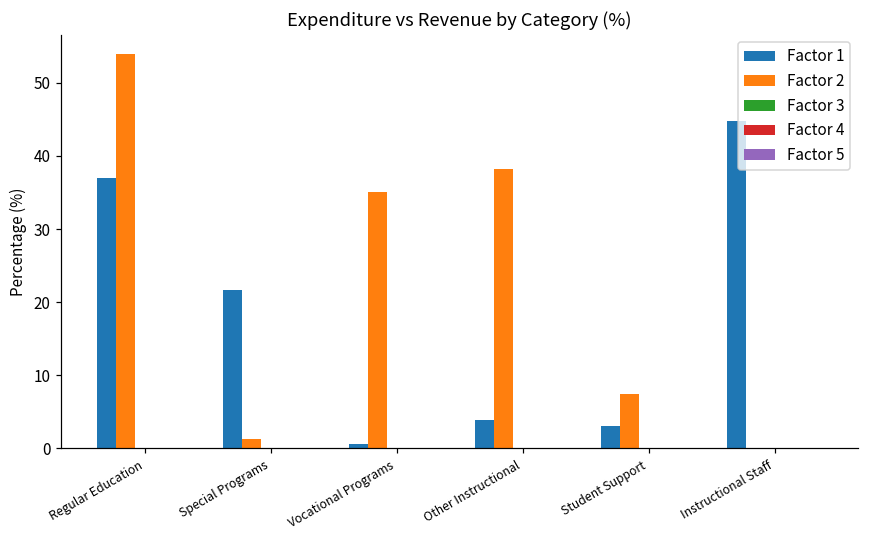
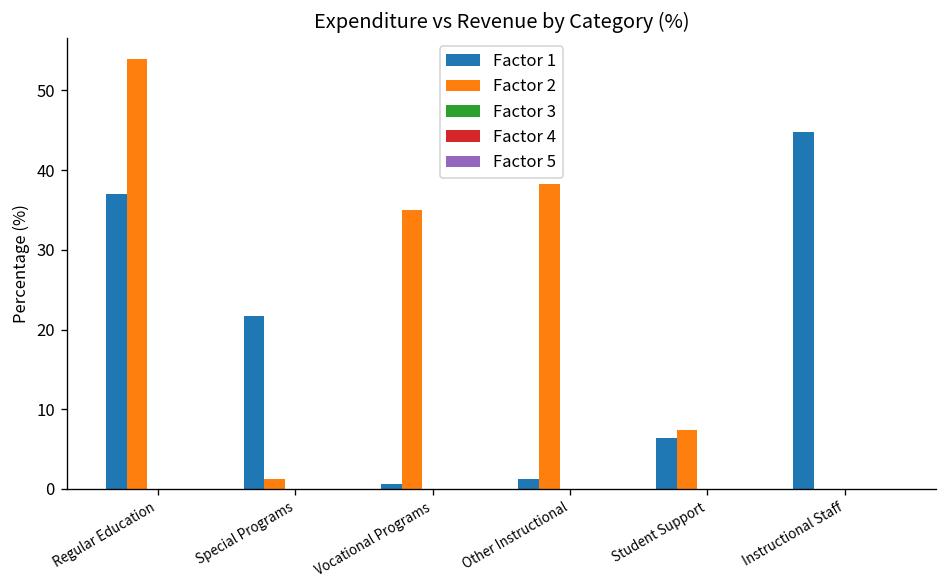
Factor 1, Other Instructional: 4 -> 1
Factor 1, Student Support: 3 -> 6
